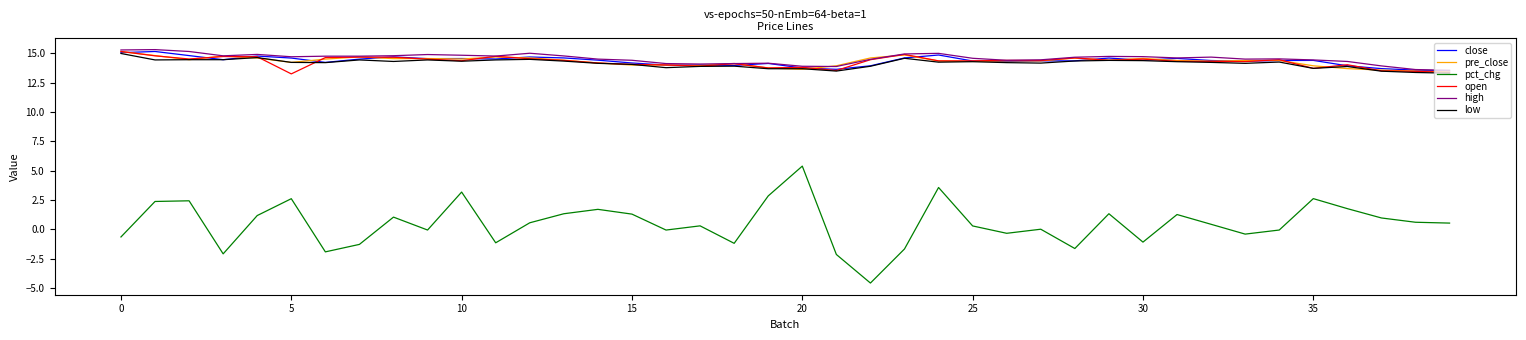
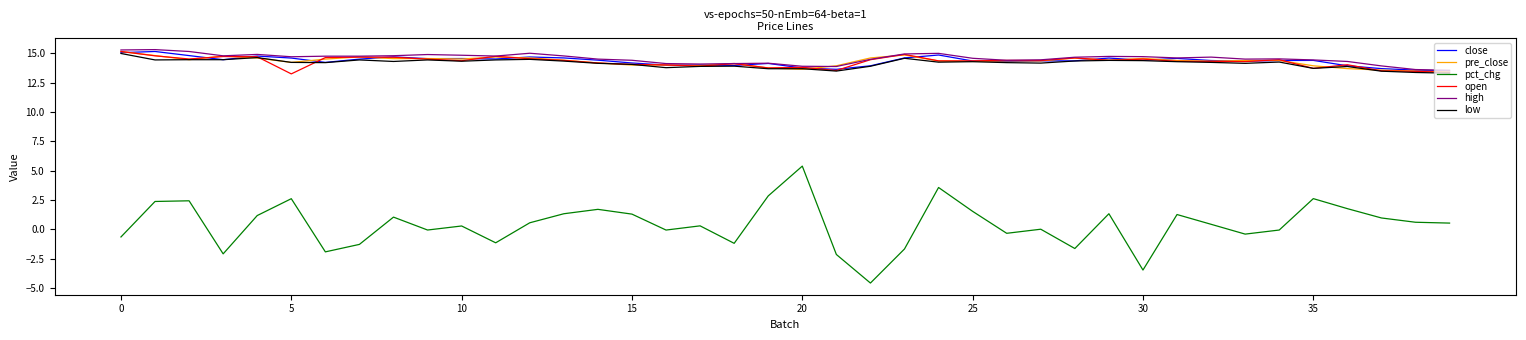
pct_chg, 10: 3.2 -> 0.3
pct_chg, 25: 0.3 -> 1.5
pct_chg, 30: -1.1 -> -3.5
